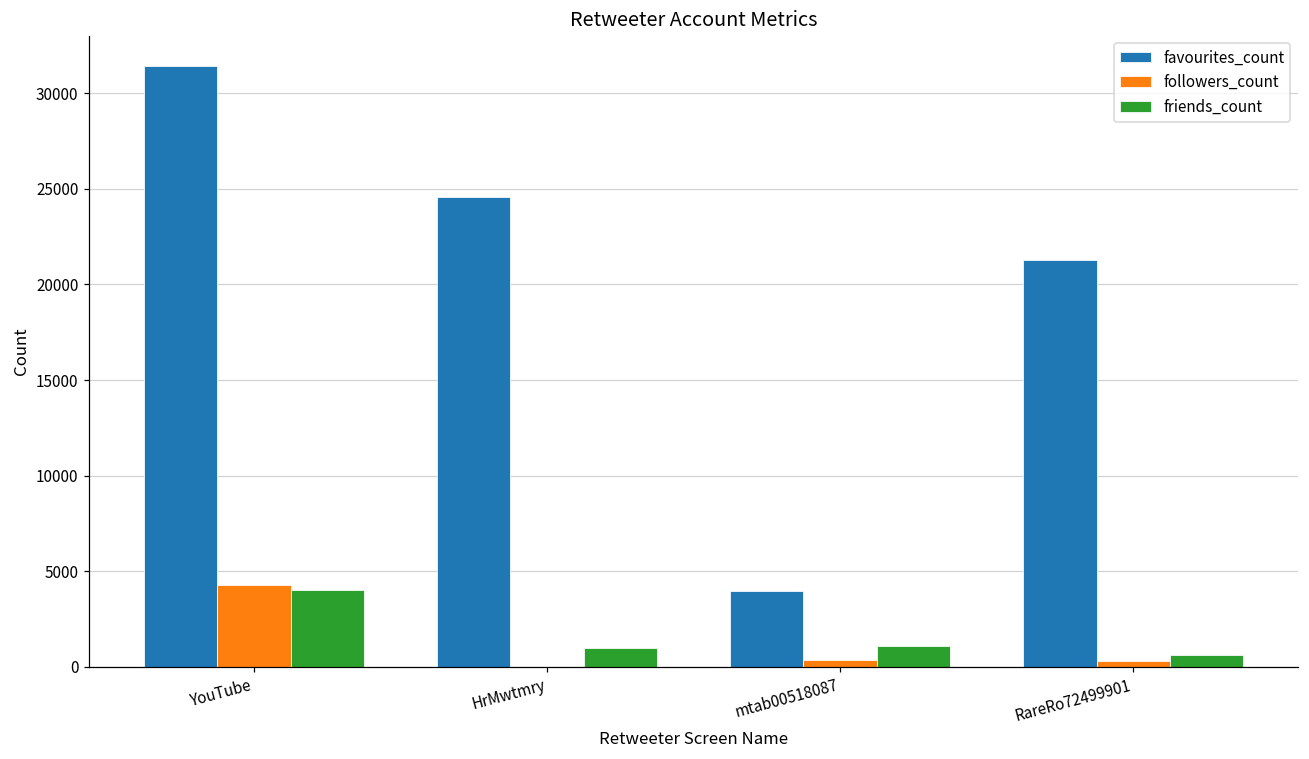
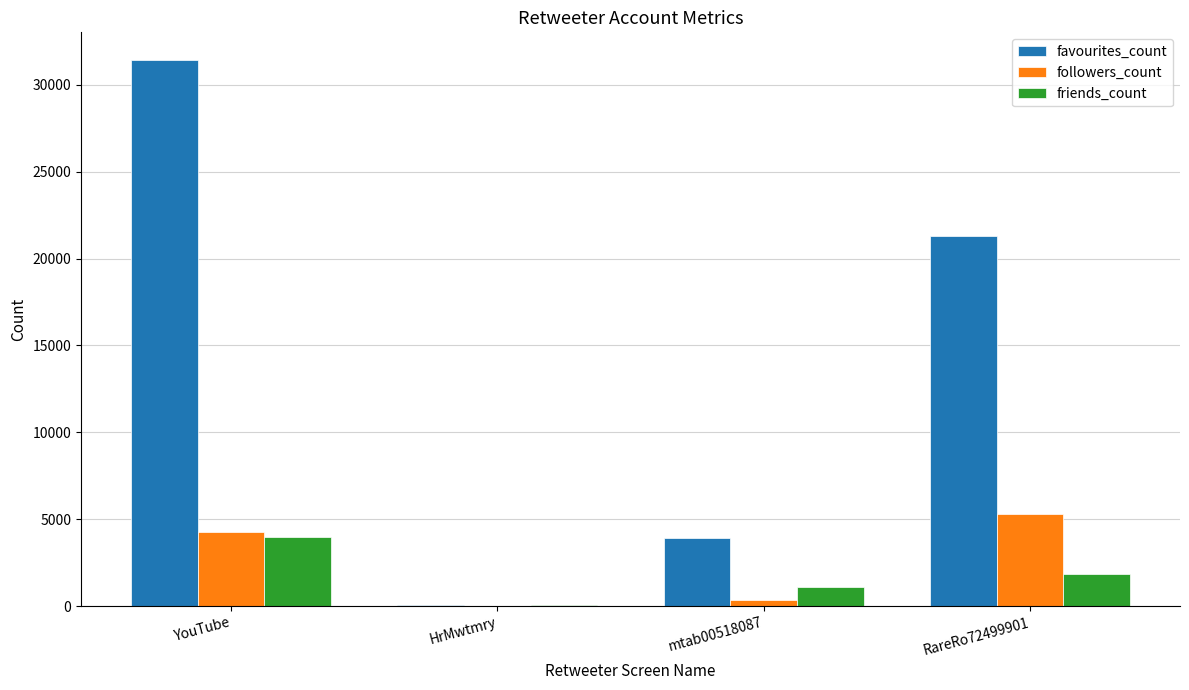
favourites_count, HrMwtmry: 24600 -> 100
friends_count, HrMwtmry: 1000 -> 0
followers_count, RareRo72499901: 300 -> 5300
friends_count, RareRo72499901: 600 -> 1800
